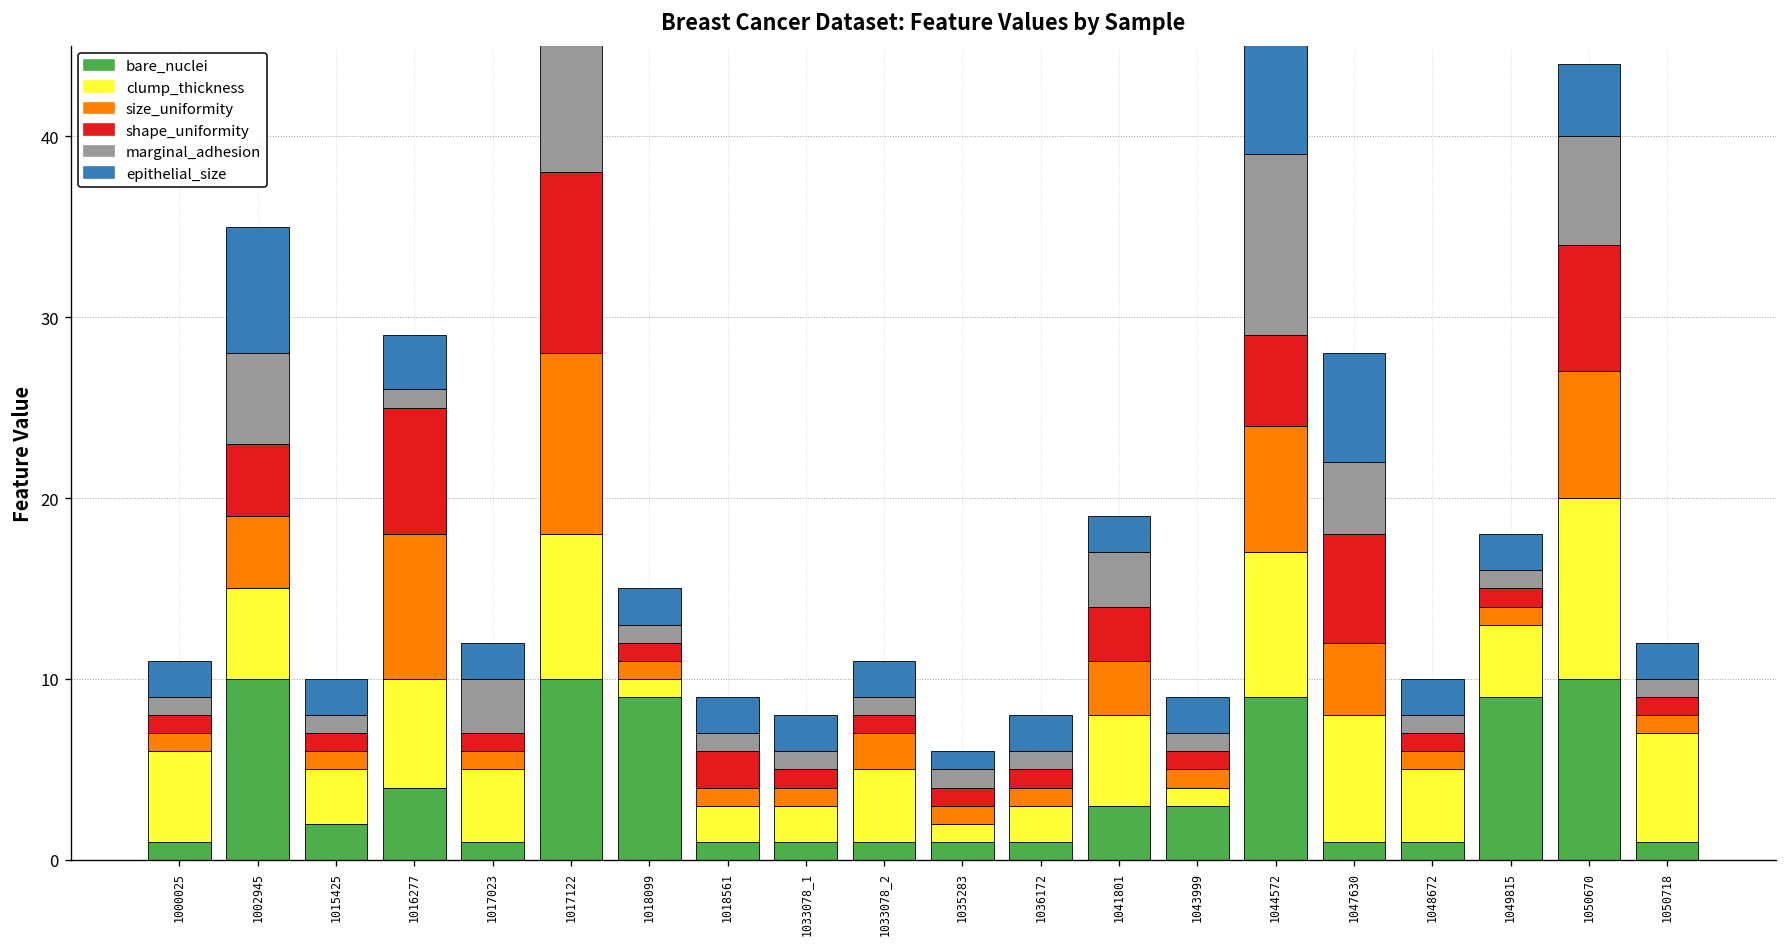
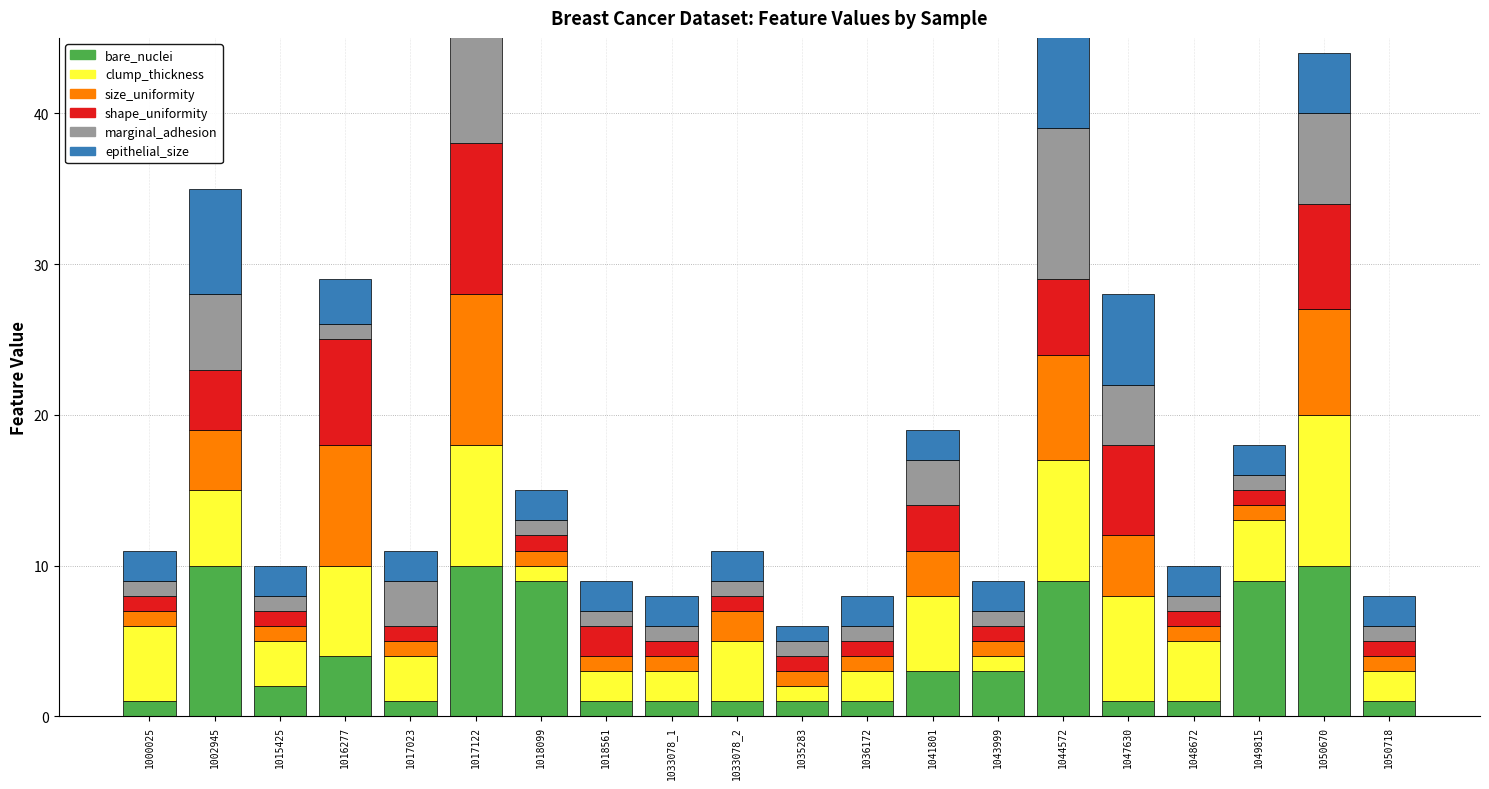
clump_thickness, 1017023: 4 -> 3
clump_thickness, 1050718: 6 -> 2
